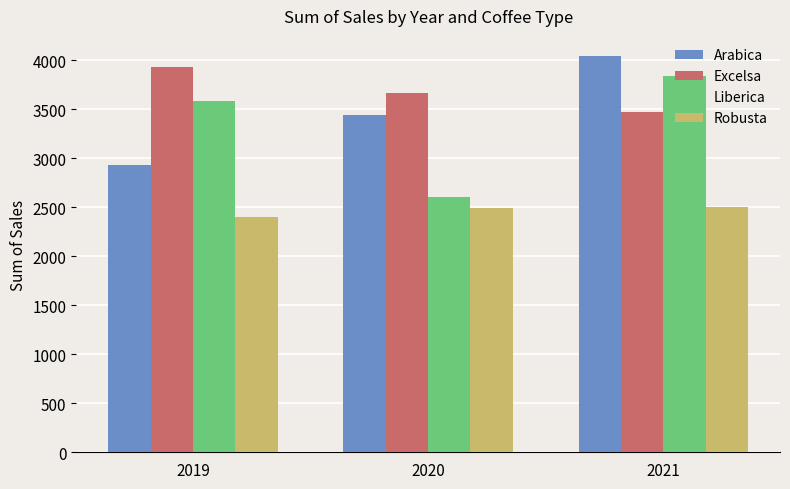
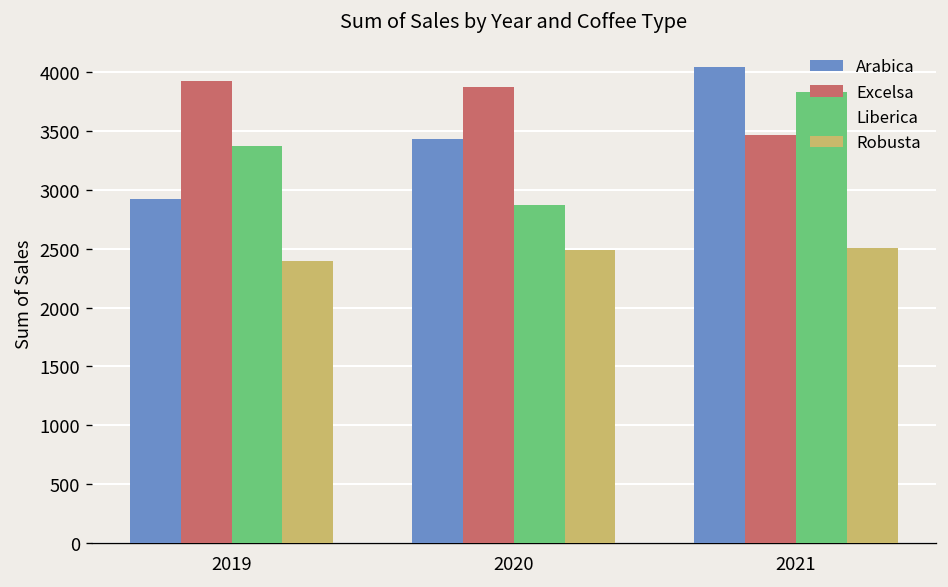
Liberica, 2019: 3600 -> 3400
Excelsa, 2020: 3700 -> 3900
Liberica, 2020: 2600 -> 2900
